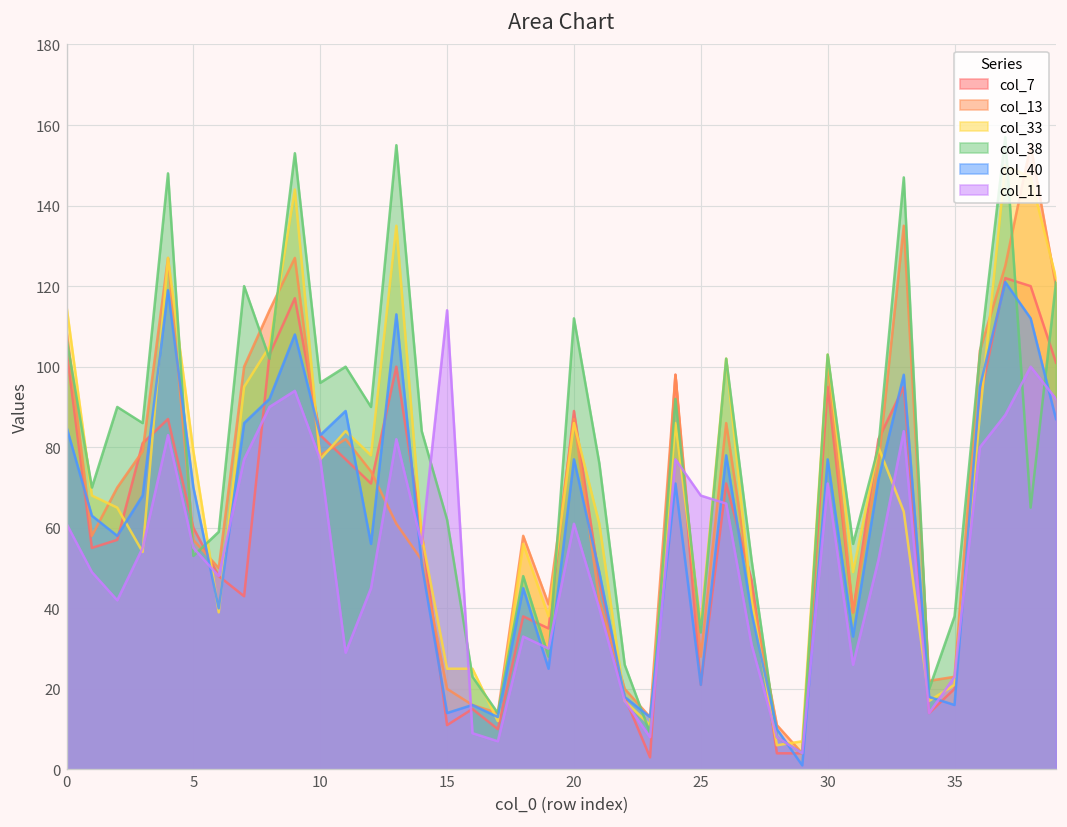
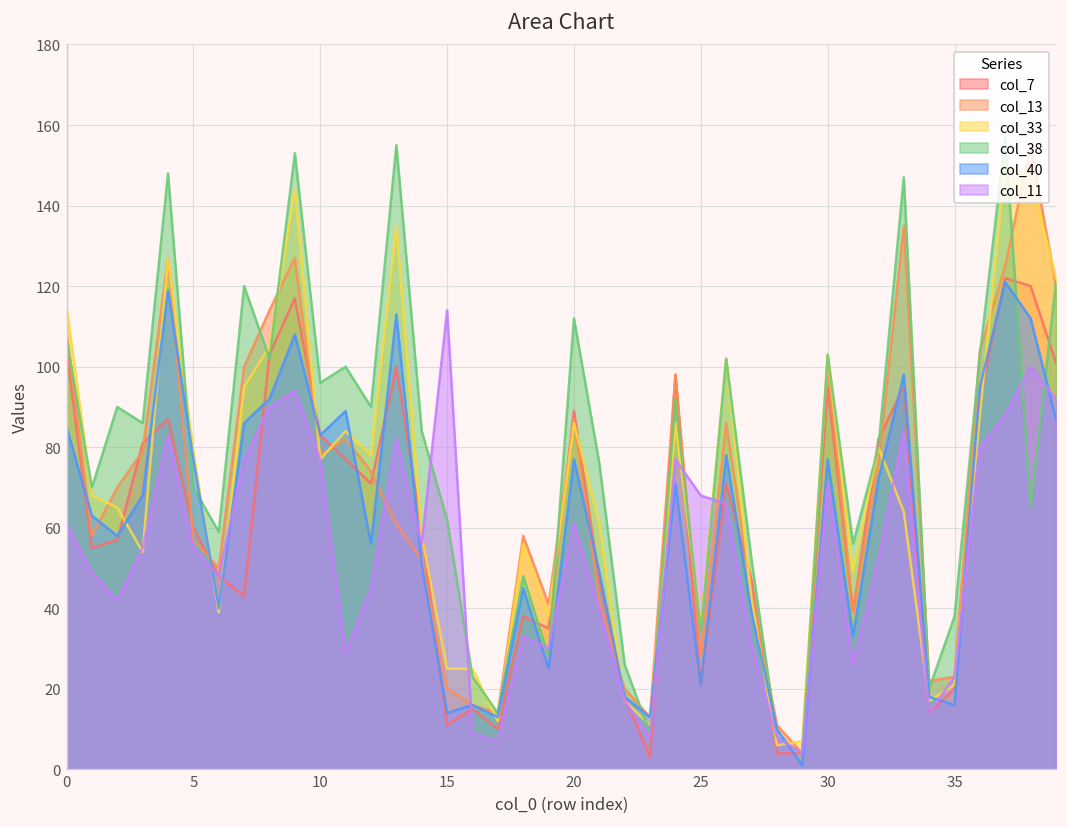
col_38, 5: 53 -> 70
col_40, 5: 70 -> 77
